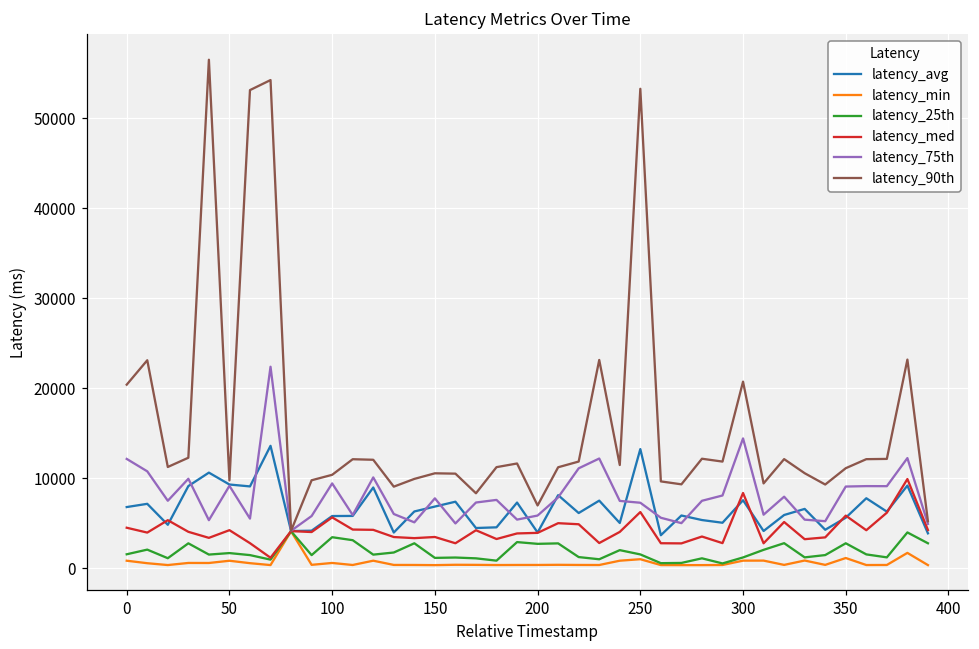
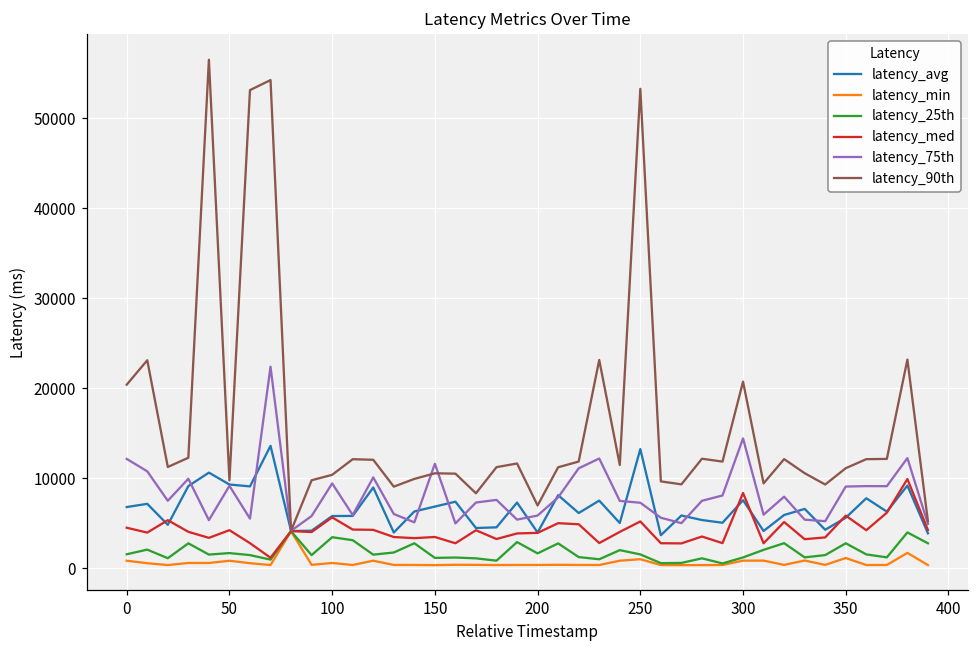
latency_75th, 150: 8000 -> 12000
latency_25th, 200: 3000 -> 2000
latency_med, 250: 6000 -> 5000
